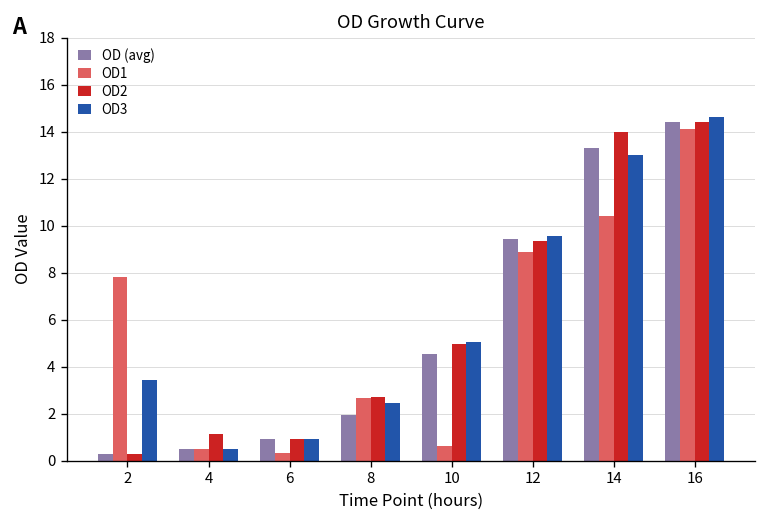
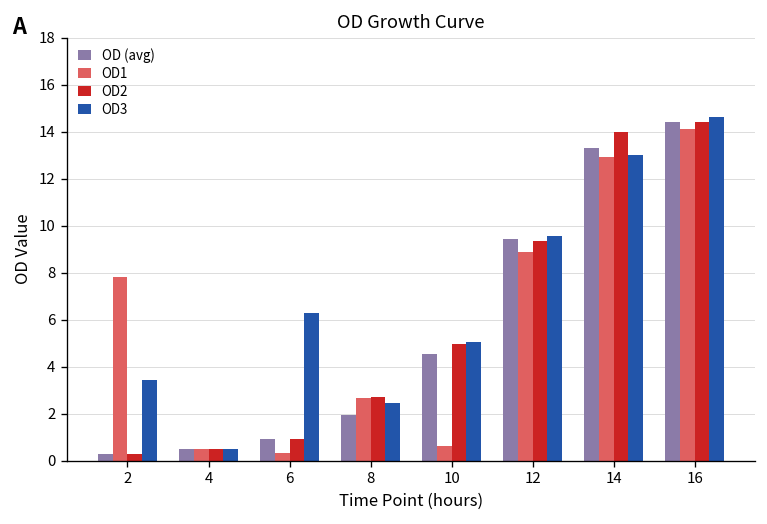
OD2, 4: 1.1 -> 0.5
OD3, 6: 0.9 -> 6.3
OD1, 14: 10.4 -> 12.9
